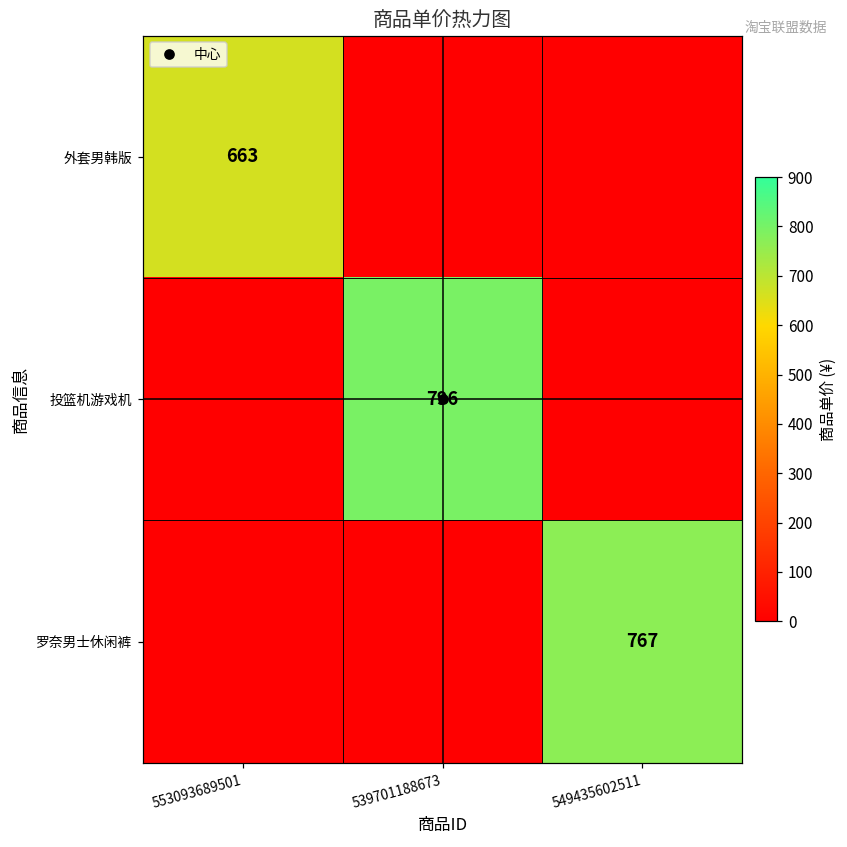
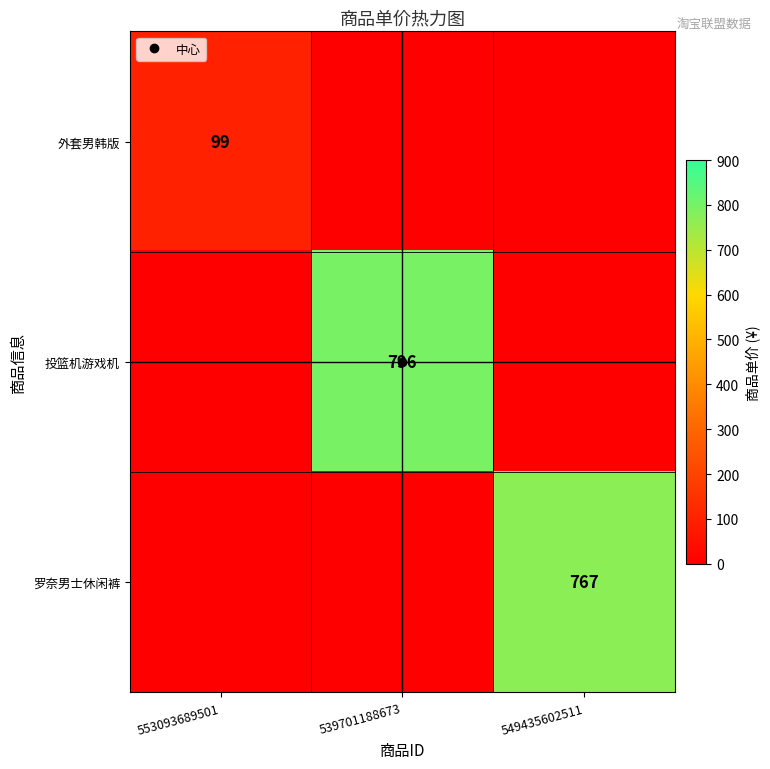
外套男韩版, 553093689501: 663 -> 99
